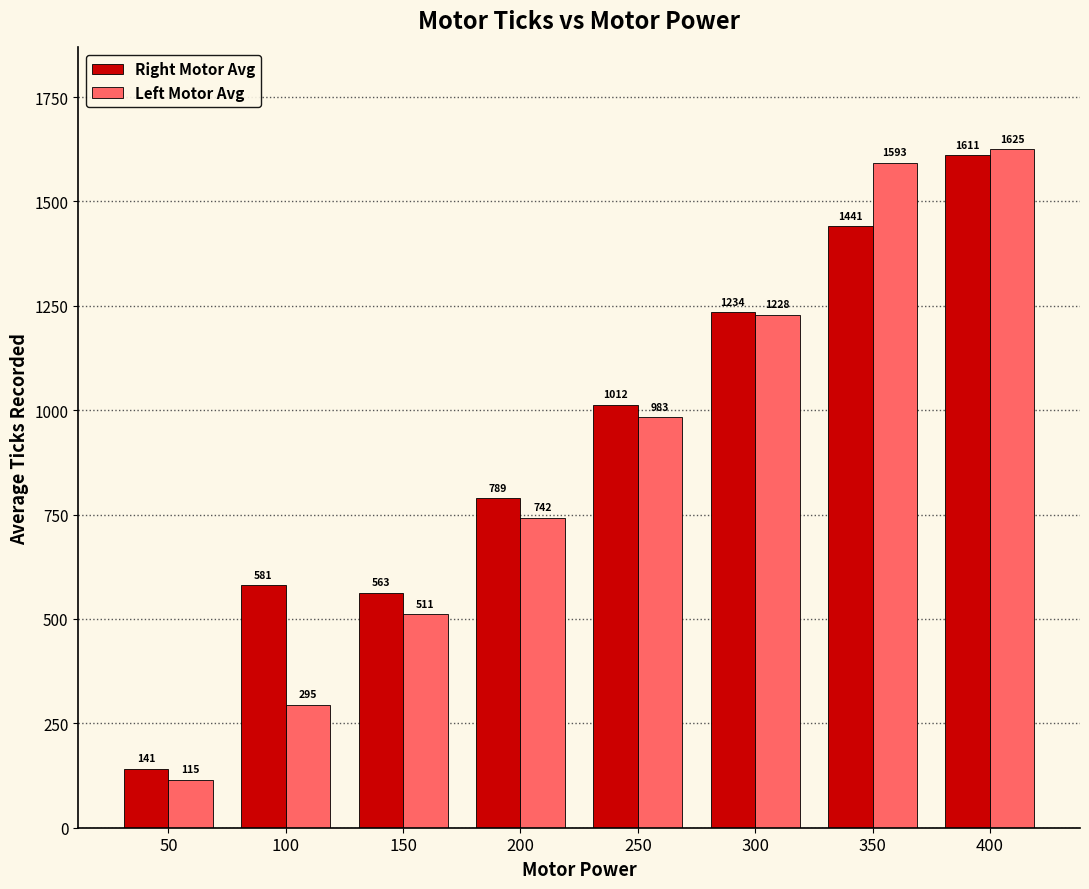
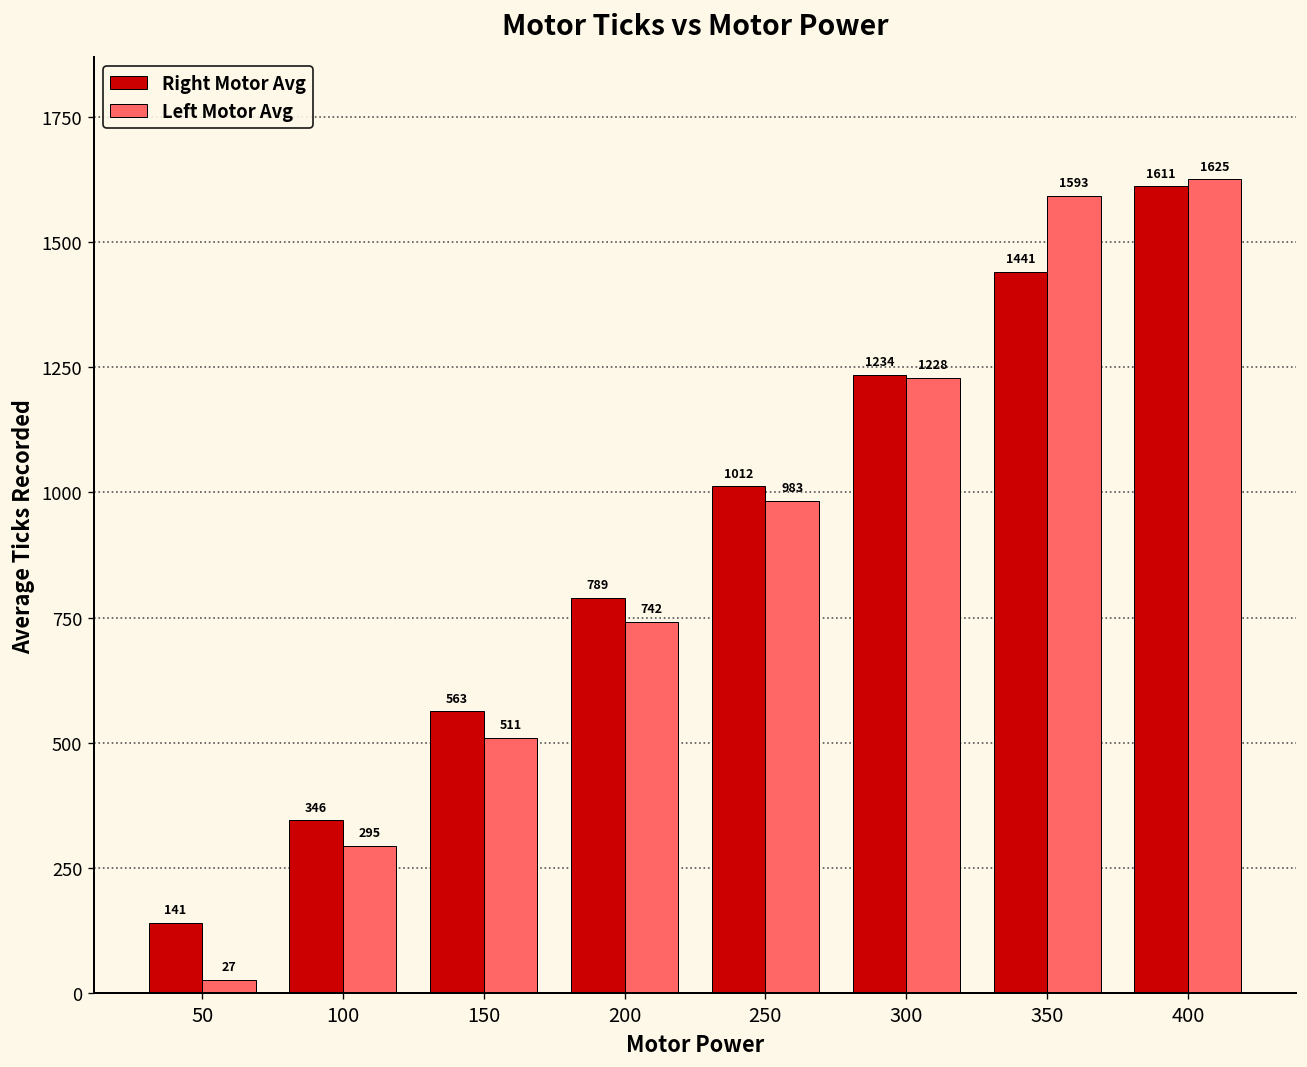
Left Motor Avg, 50: 115 -> 27
Right Motor Avg, 100: 581 -> 346
